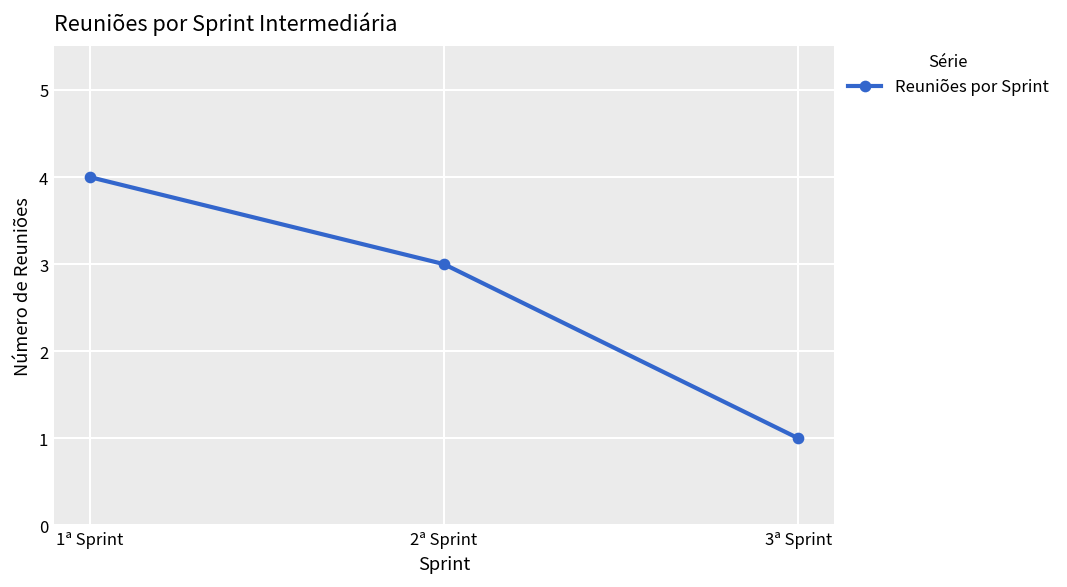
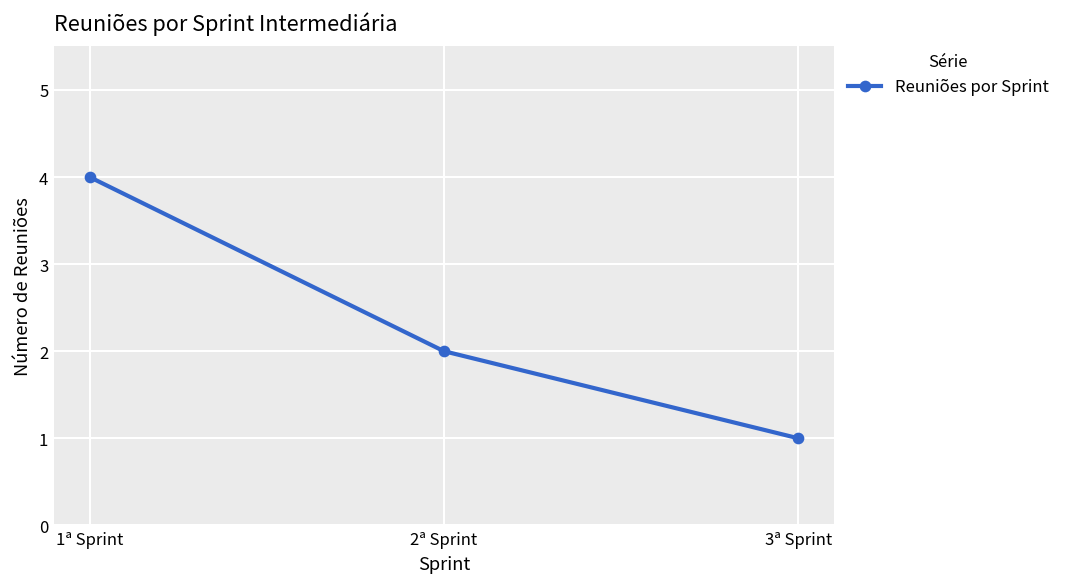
2ª Sprint: 3 -> 2
